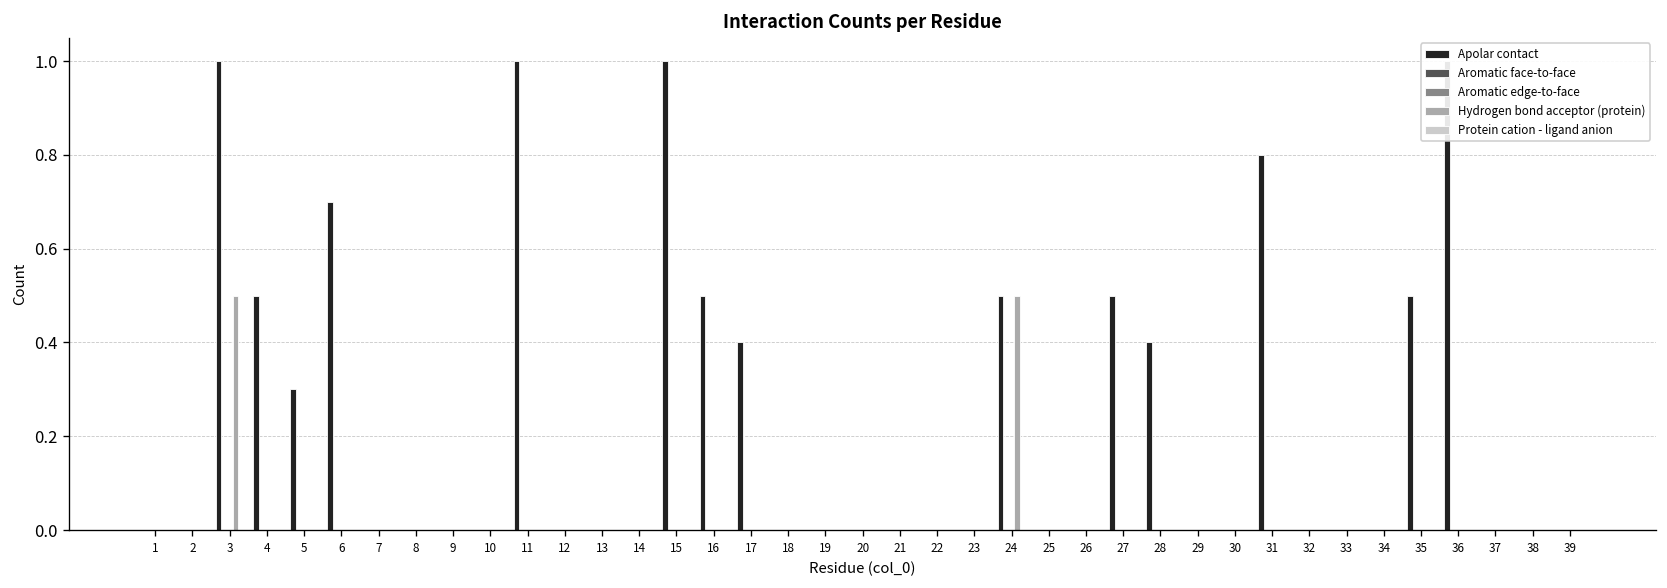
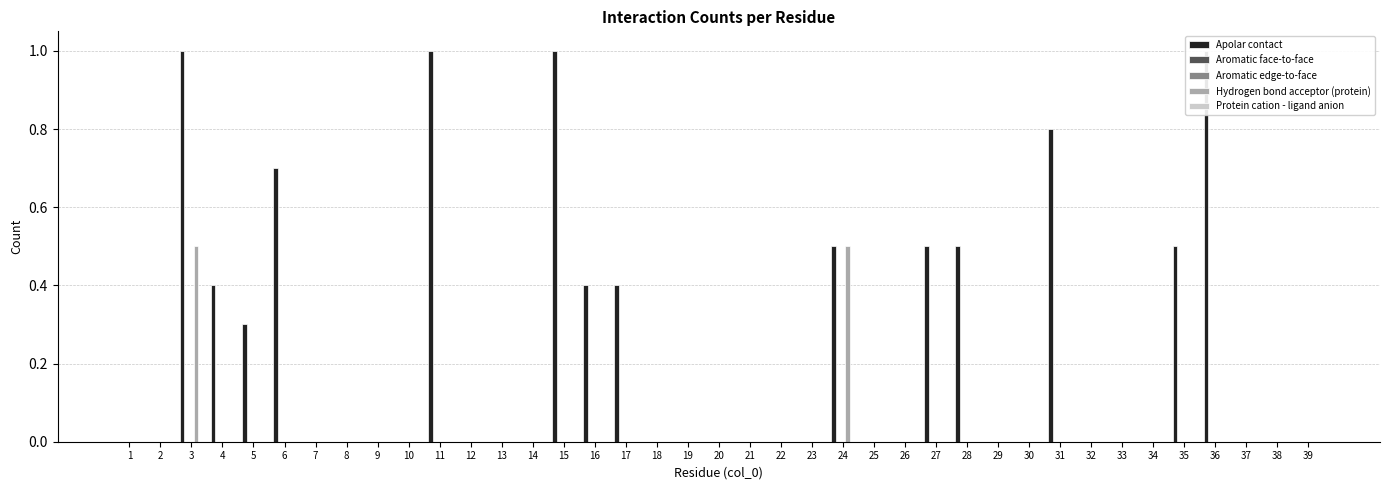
Apolar contact, 4: 0.5 -> 0.4
Apolar contact, 16: 0.5 -> 0.4
Apolar contact, 28: 0.4 -> 0.5
